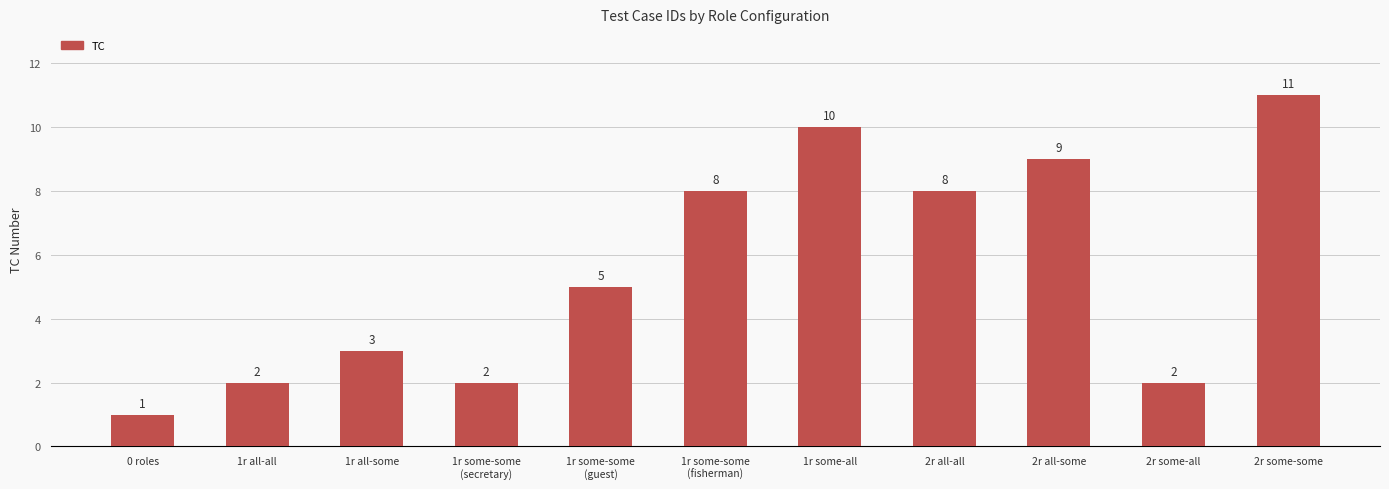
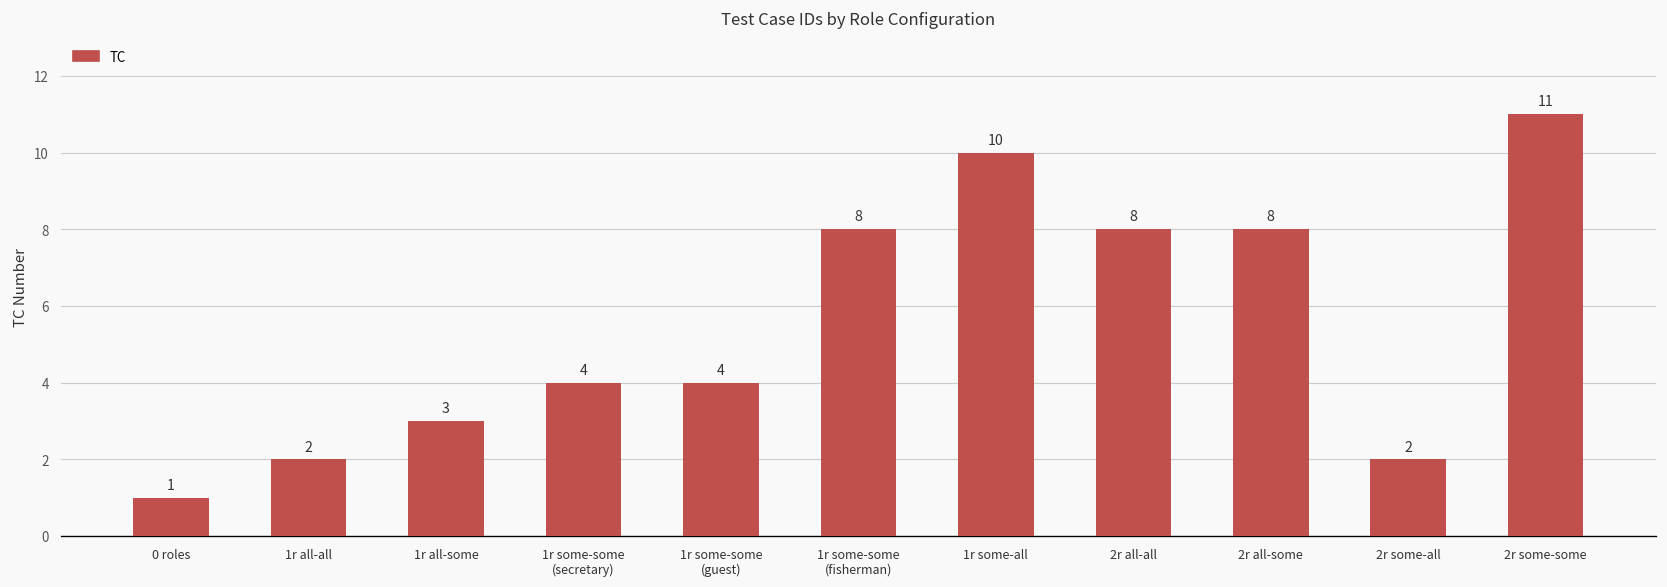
1r some-some (secretary): 2 -> 4
1r some-some (guest): 5 -> 4
2r all-some: 9 -> 8
